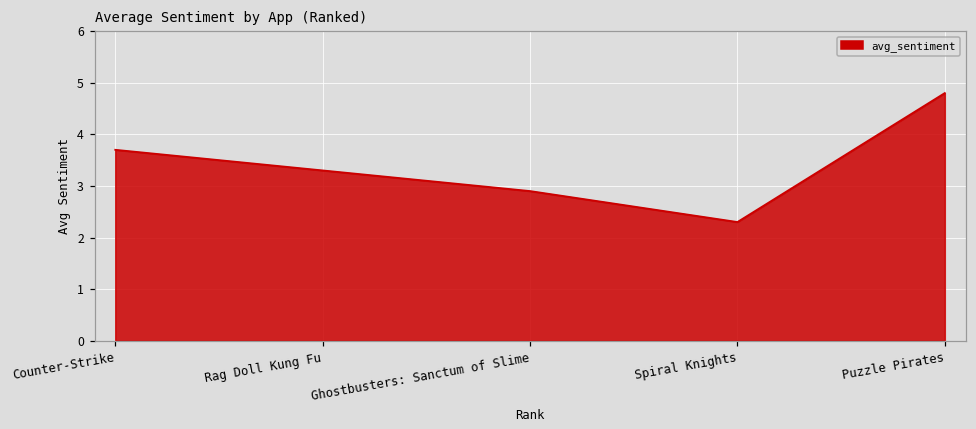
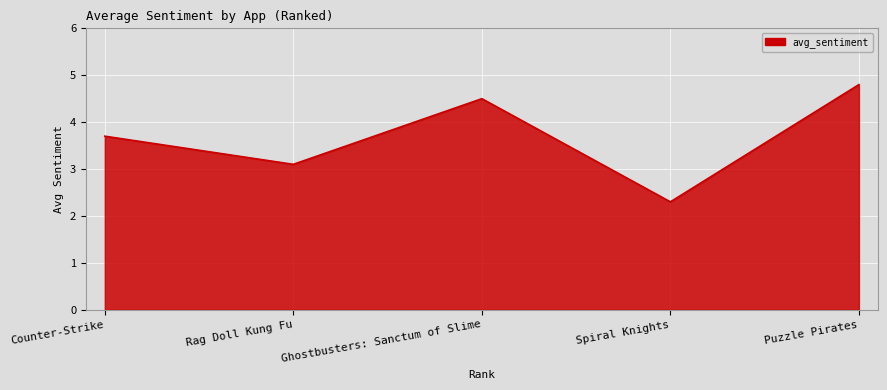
Rag Doll Kung Fu: 3.3 -> 3.1
Ghostbusters: Sanctum of Slime: 2.9 -> 4.5
